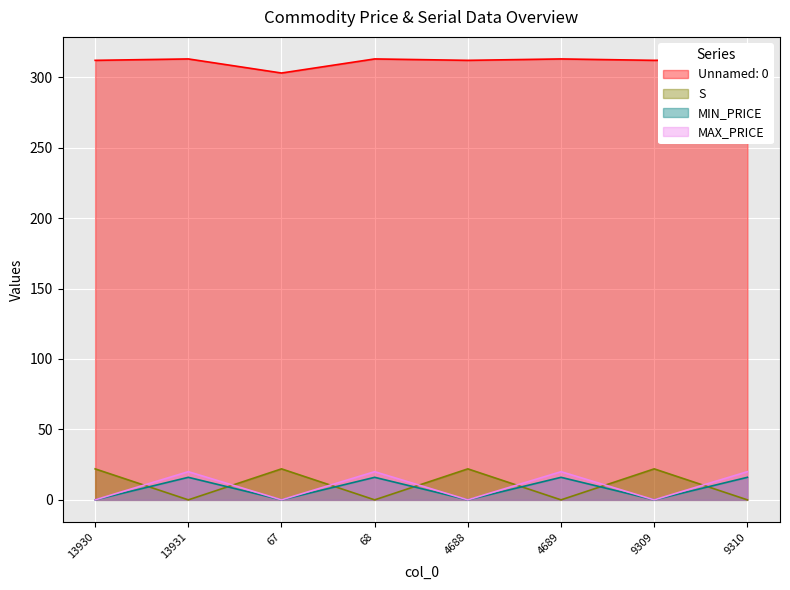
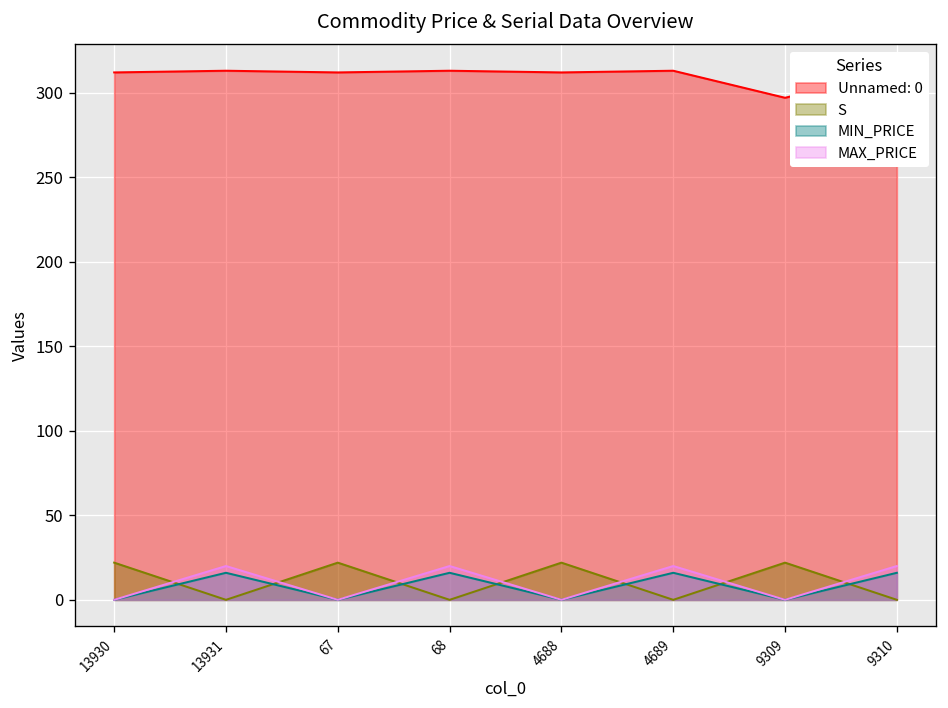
Unnamed: 0, 67: 303 -> 312
Unnamed: 0, 9309: 312 -> 297
